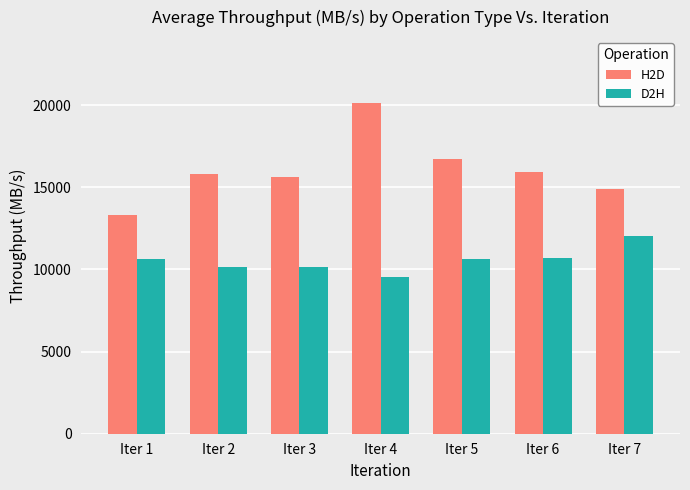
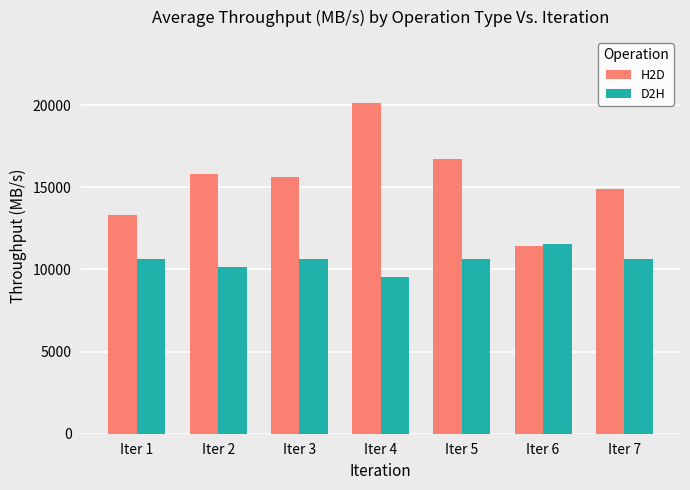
D2H, Iter 3: 10100 -> 10600
H2D, Iter 6: 15900 -> 11400
D2H, Iter 6: 10700 -> 11500
D2H, Iter 7: 12100 -> 10600
